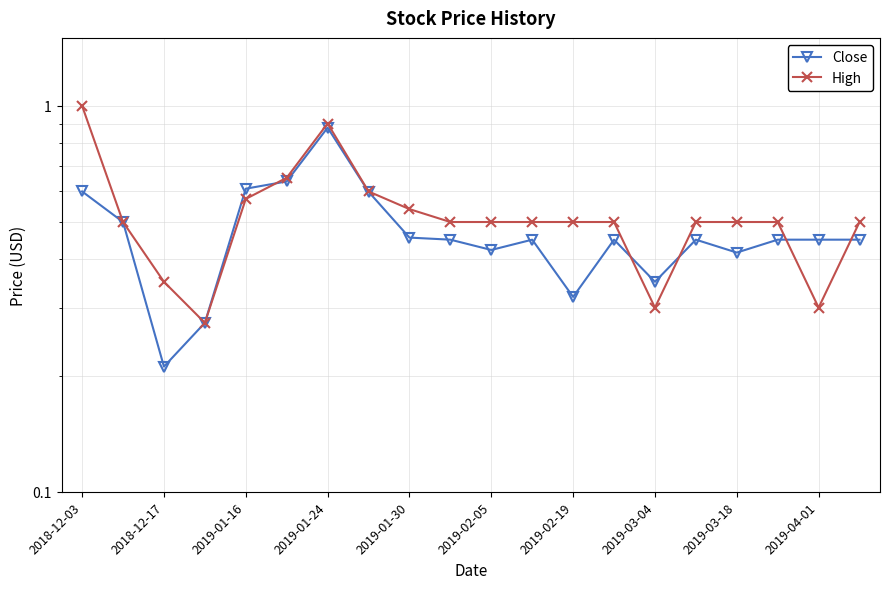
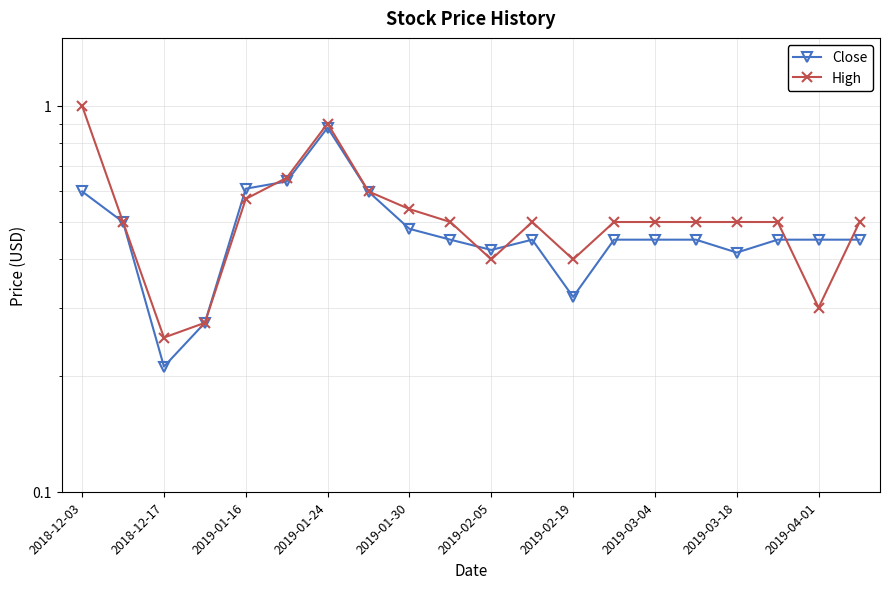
High, 2018-12-17: 0.35 -> 0.25
Close, 2019-01-30: 0.46 -> 0.48
High, 2019-02-05: 0.5 -> 0.4
High, 2019-02-19: 0.5 -> 0.4
Close, 2019-03-04: 0.35 -> 0.45
High, 2019-03-04: 0.3 -> 0.5
